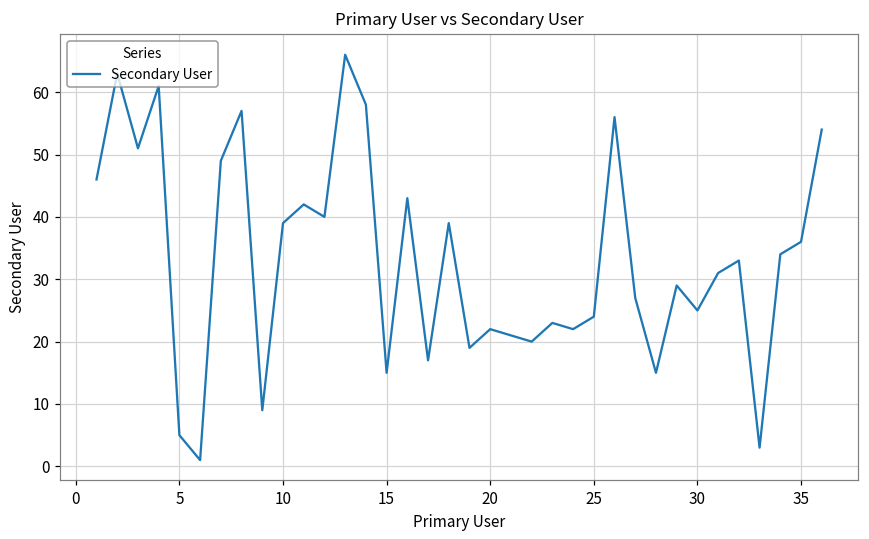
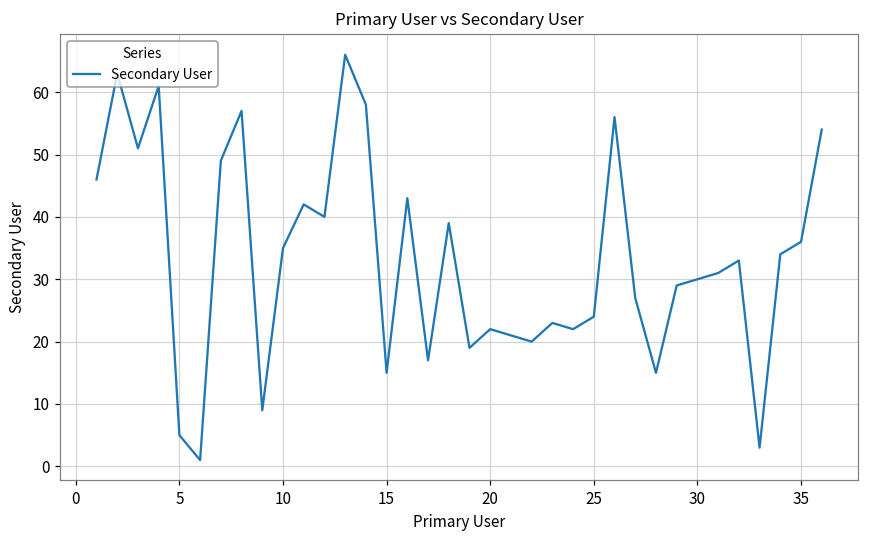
10: 39 -> 35
30: 25 -> 30
